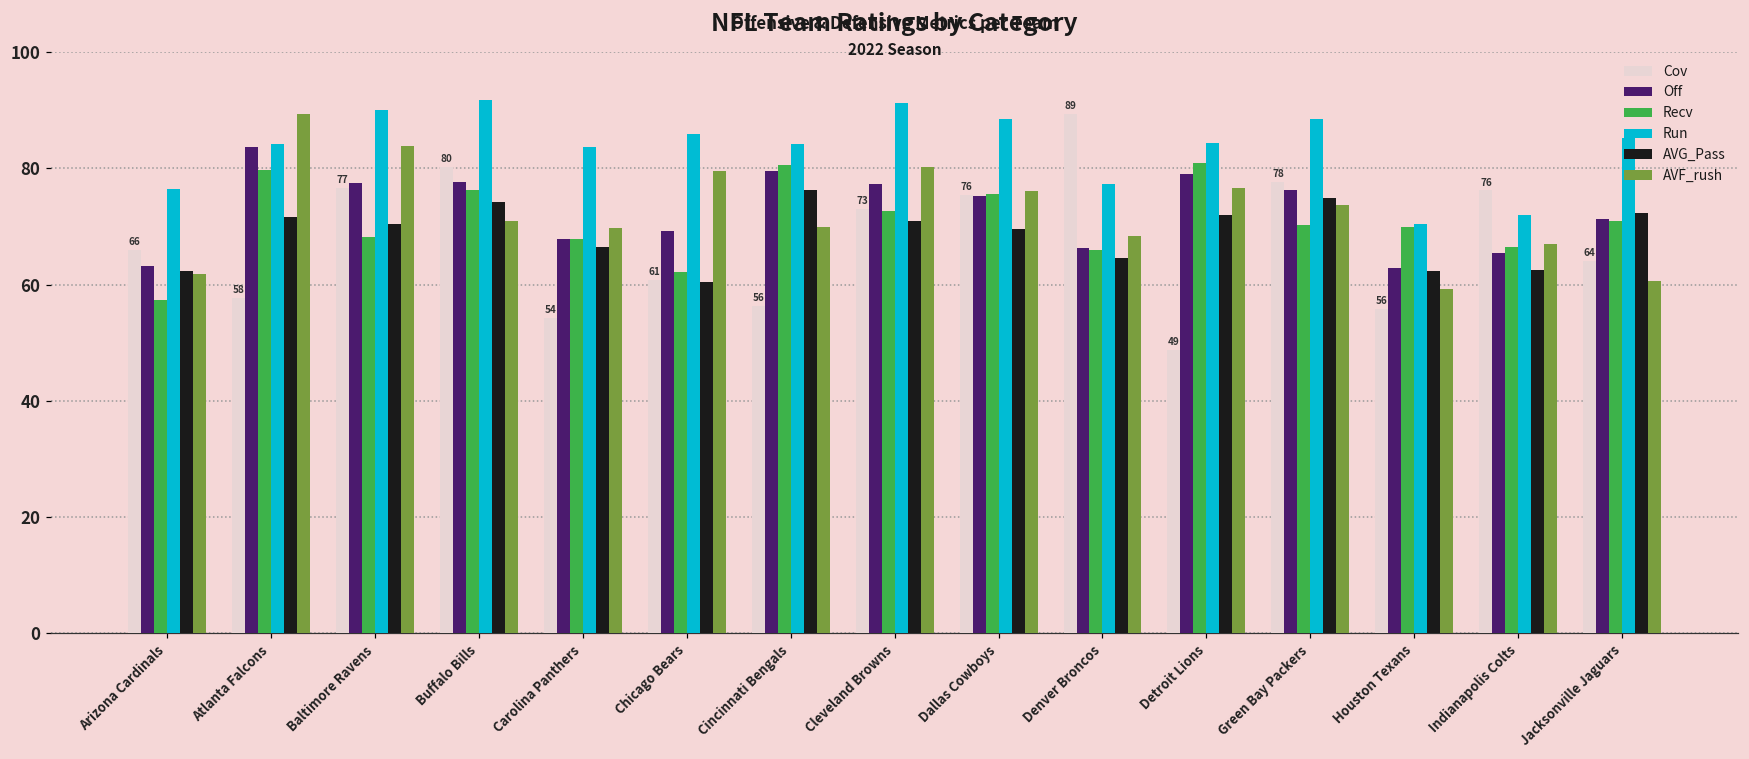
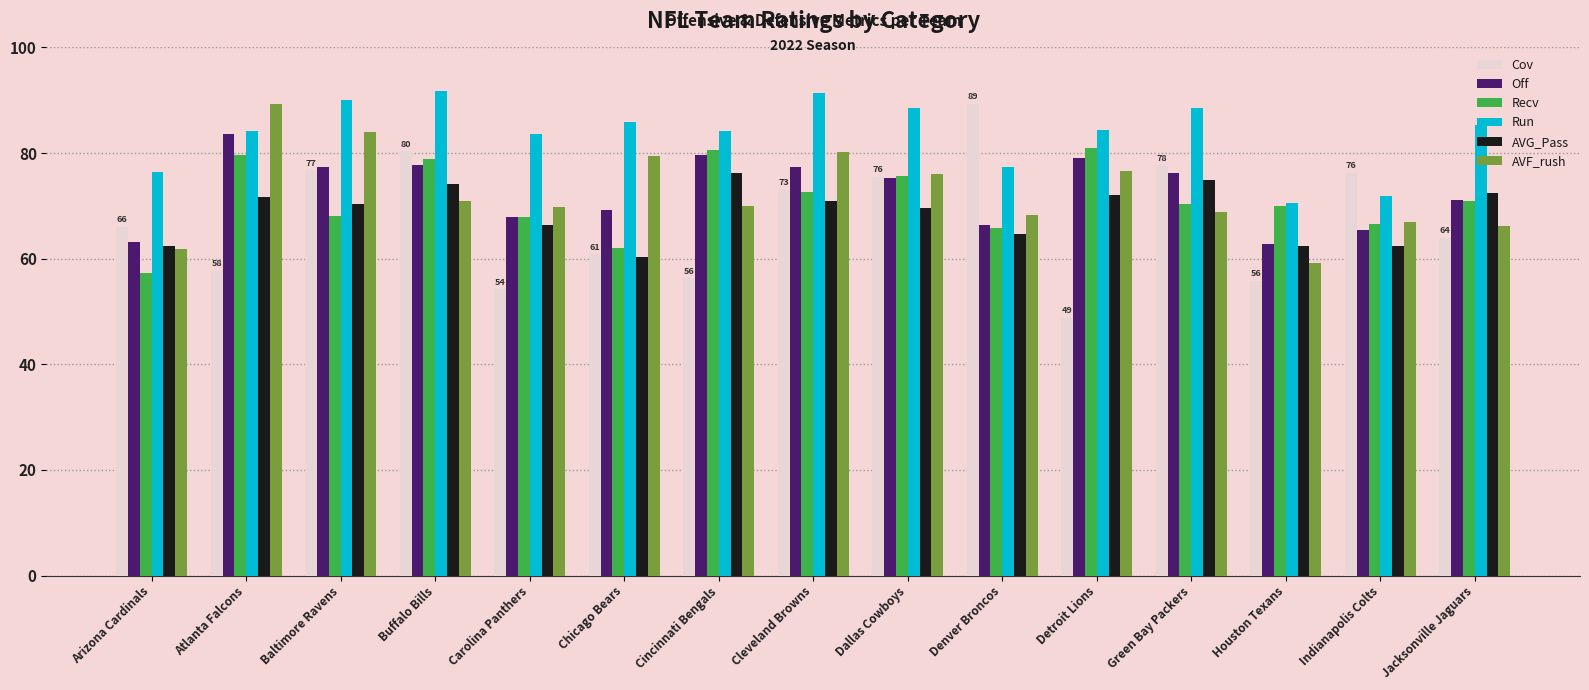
Recv, Buffalo Bills: 76 -> 79
AVF_rush, Green Bay Packers: 74 -> 69
AVF_rush, Jacksonville Jaguars: 61 -> 66
